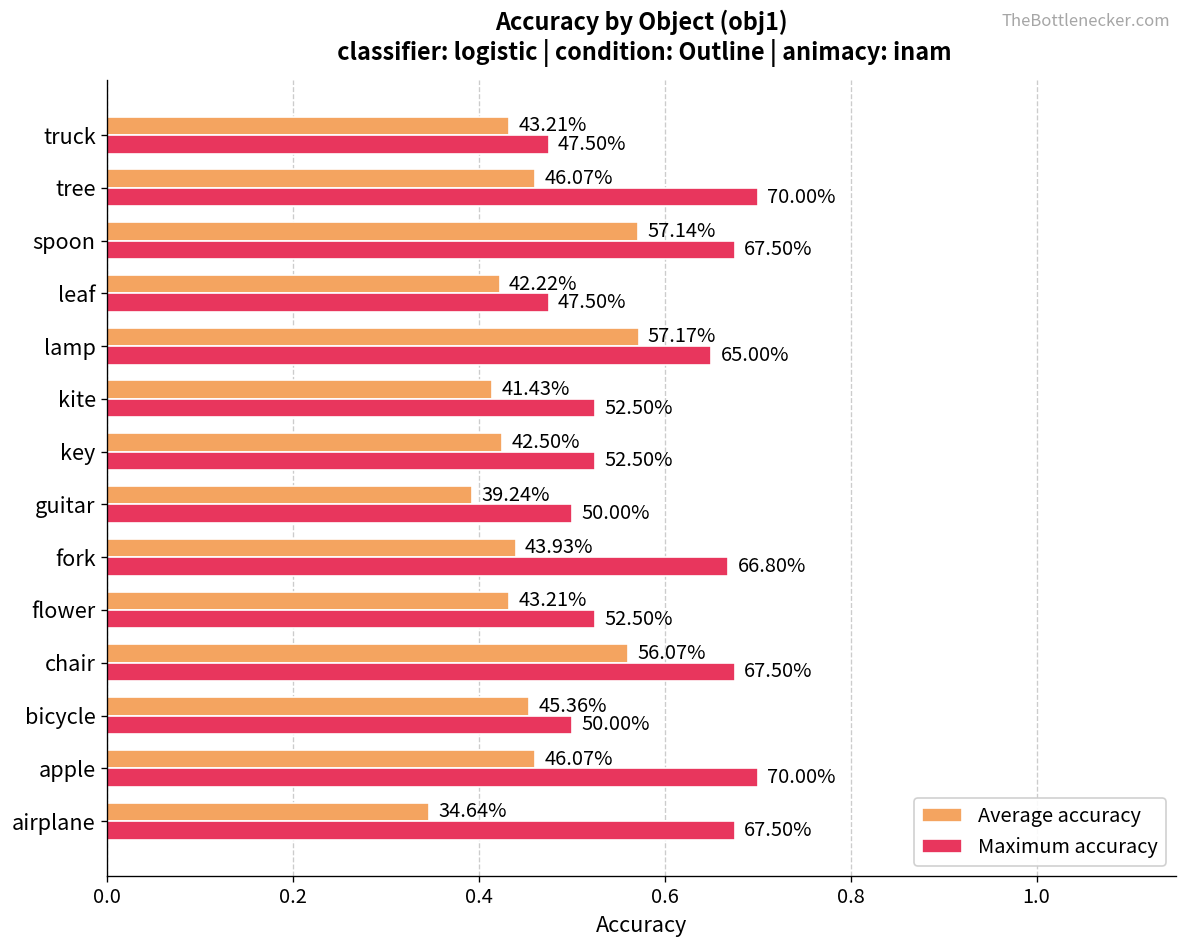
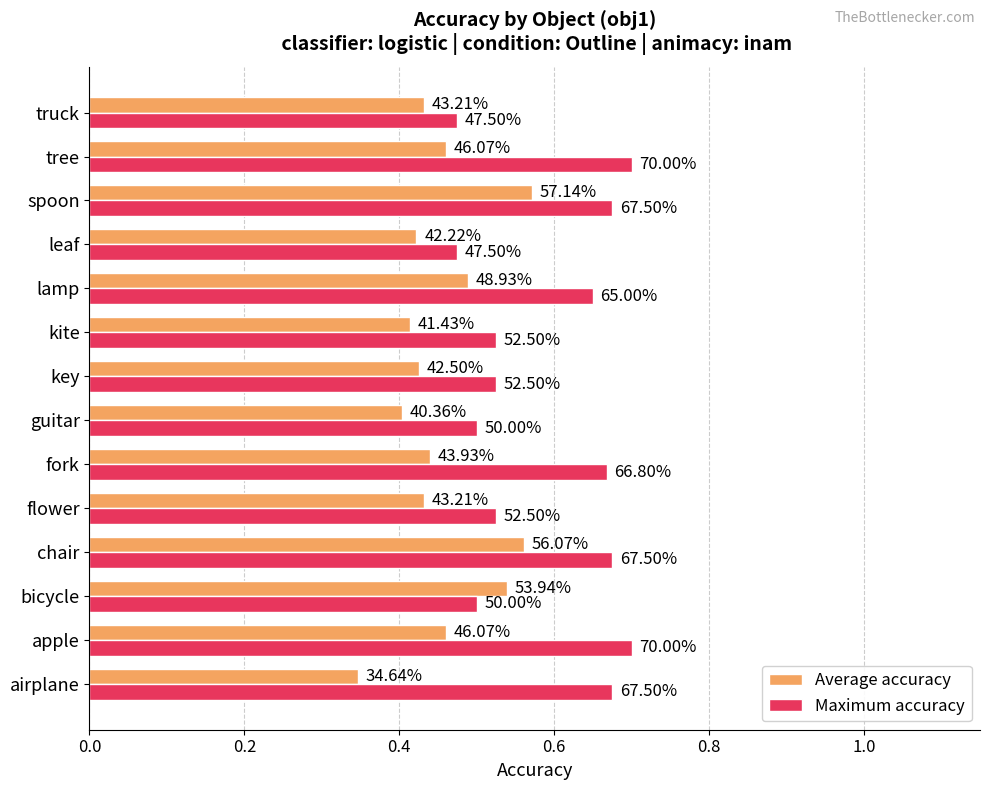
Average accuracy, lamp: 57.17% -> 48.93%
Average accuracy, guitar: 39.24% -> 40.36%
Average accuracy, bicycle: 45.36% -> 53.94%
